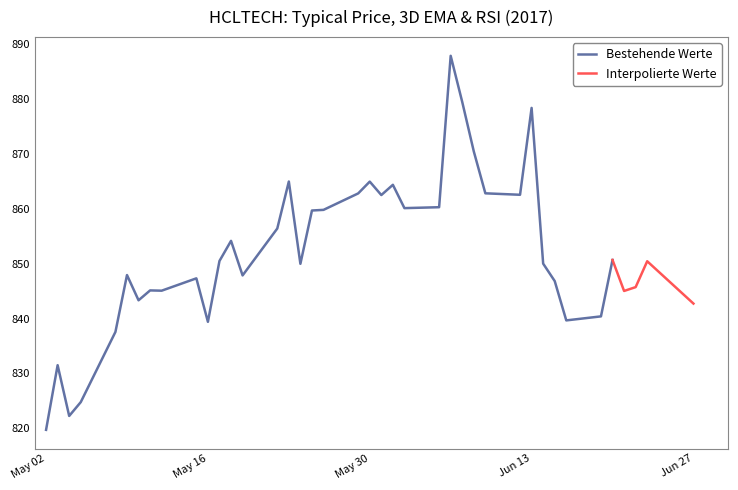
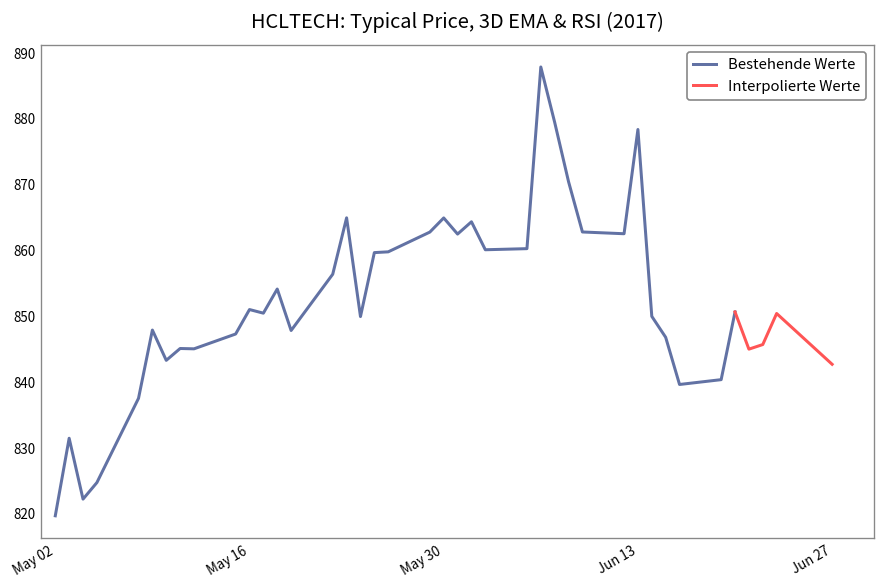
Bestehende Werte, May 16: 839 -> 851
